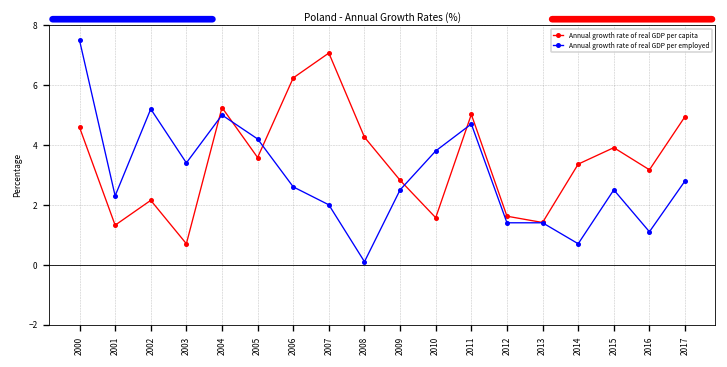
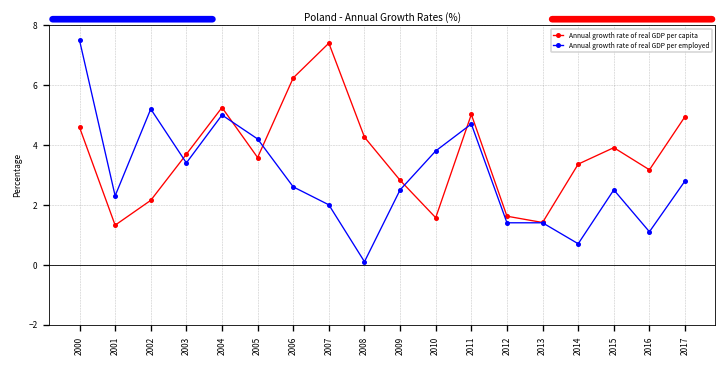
Annual growth rate of real GDP per capita, 2003: 0.7 -> 3.7
Annual growth rate of real GDP per capita, 2007: 7.1 -> 7.4
